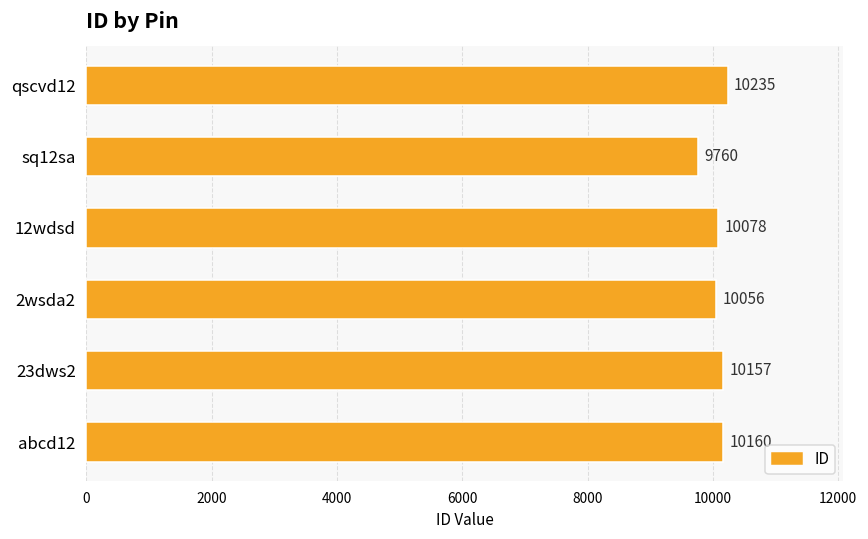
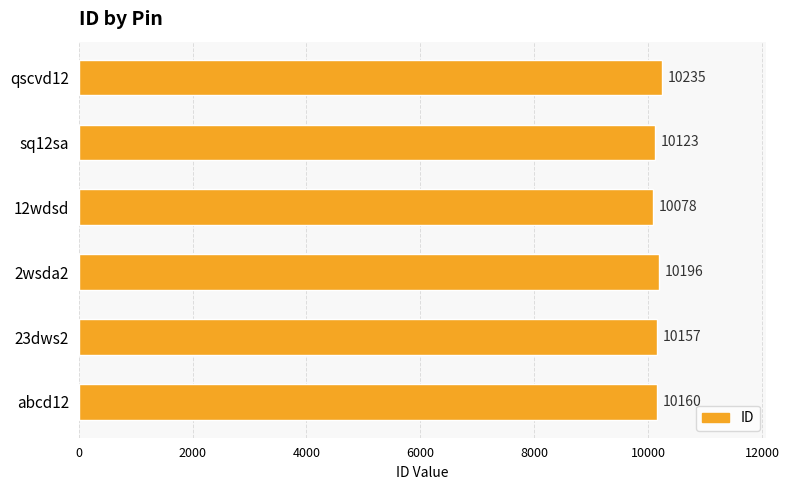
sq12sa: 9760 -> 10123
2wsda2: 10056 -> 10196
